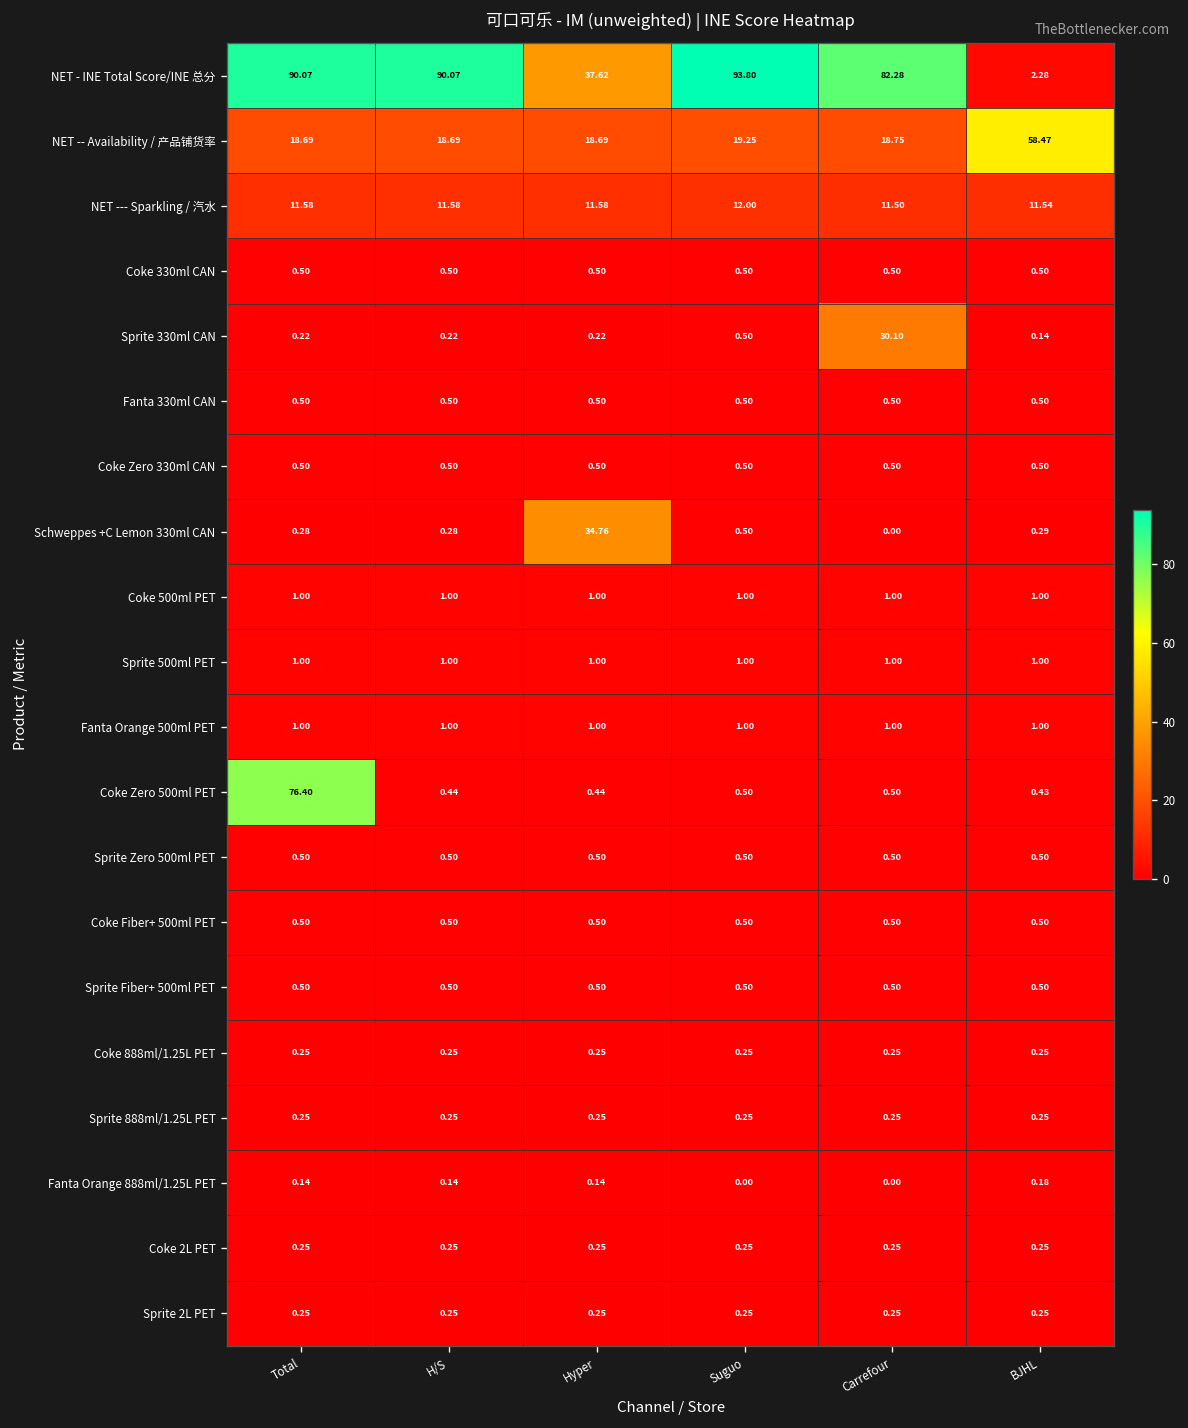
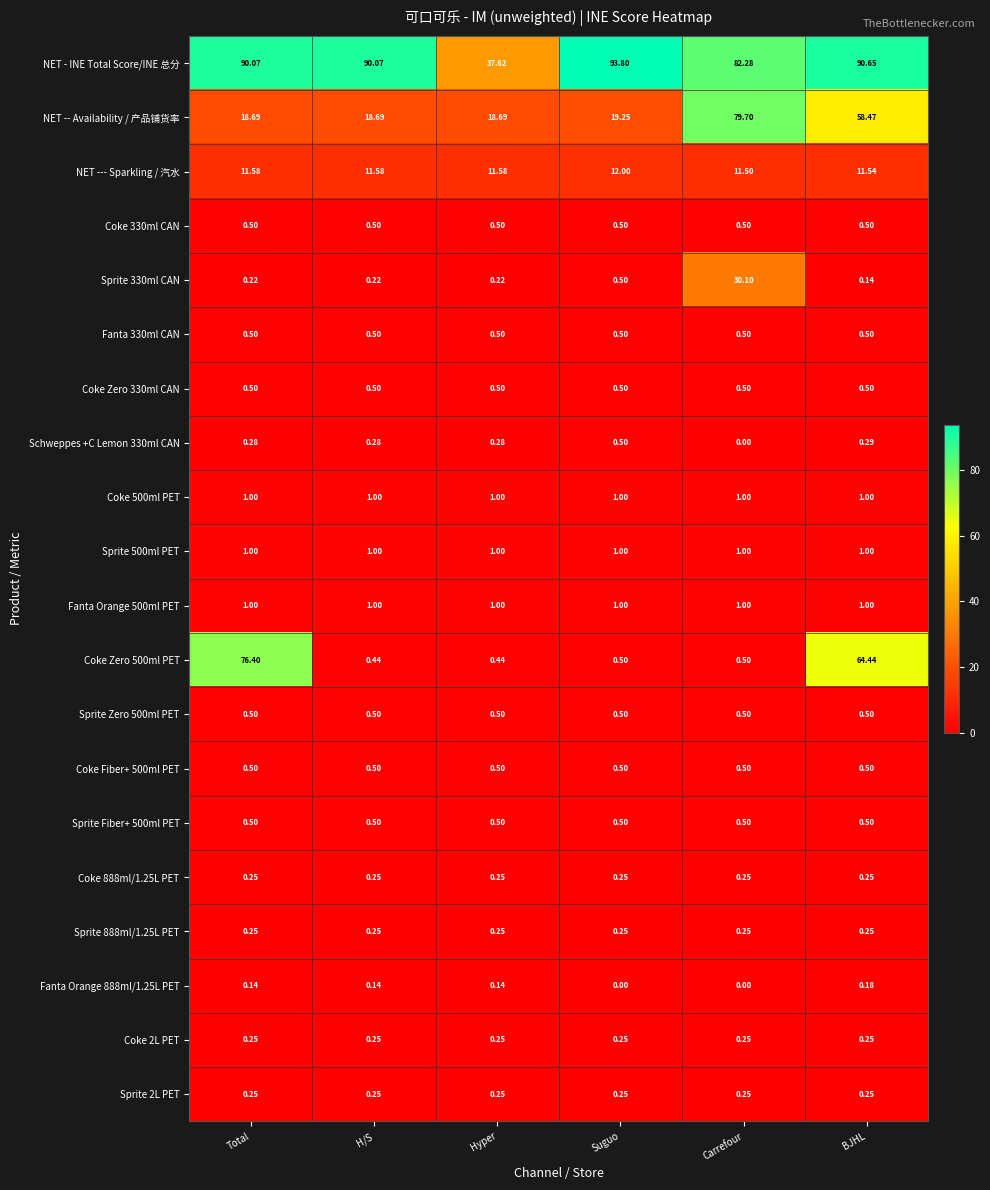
NET - INE Total Score/INE 总分, BJHL: 2.28 -> 90.65
NET -- Availability / 产品铺货率, Carrefour: 18.75 -> 79.70
Schweppes +C Lemon 330ml CAN, Hyper: 34.76 -> 0.28
Coke Zero 500ml PET, BJHL: 0.43 -> 64.44
